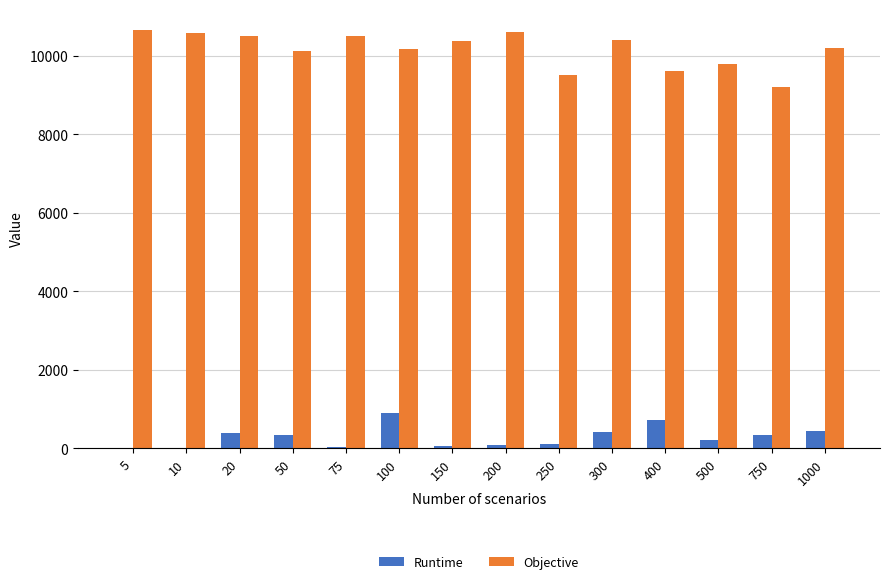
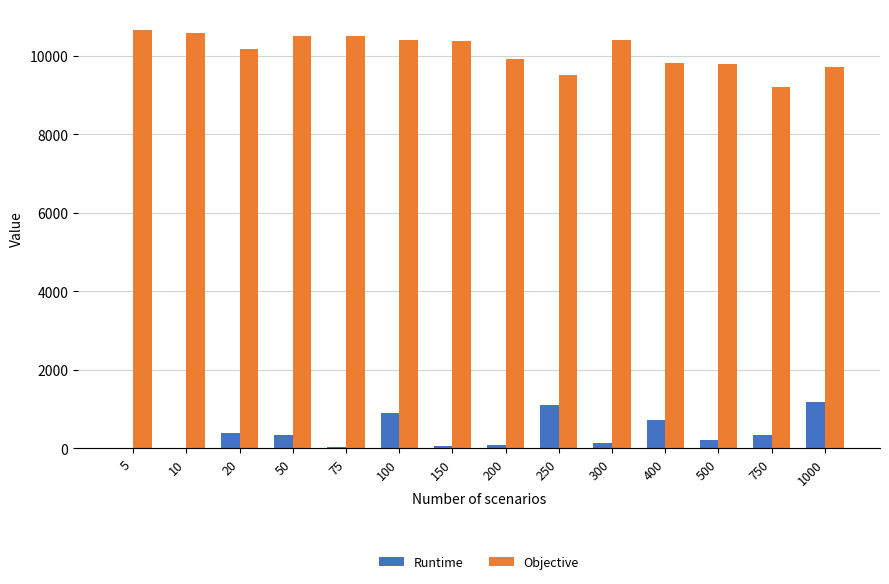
Objective, 20: 10500 -> 10200
Objective, 50: 10100 -> 10500
Objective, 100: 10200 -> 10400
Objective, 200: 10600 -> 9900
Runtime, 250: 100 -> 1100
Runtime, 300: 400 -> 100
Objective, 400: 9600 -> 9800
Runtime, 1000: 400 -> 1200
Objective, 1000: 10200 -> 9700
